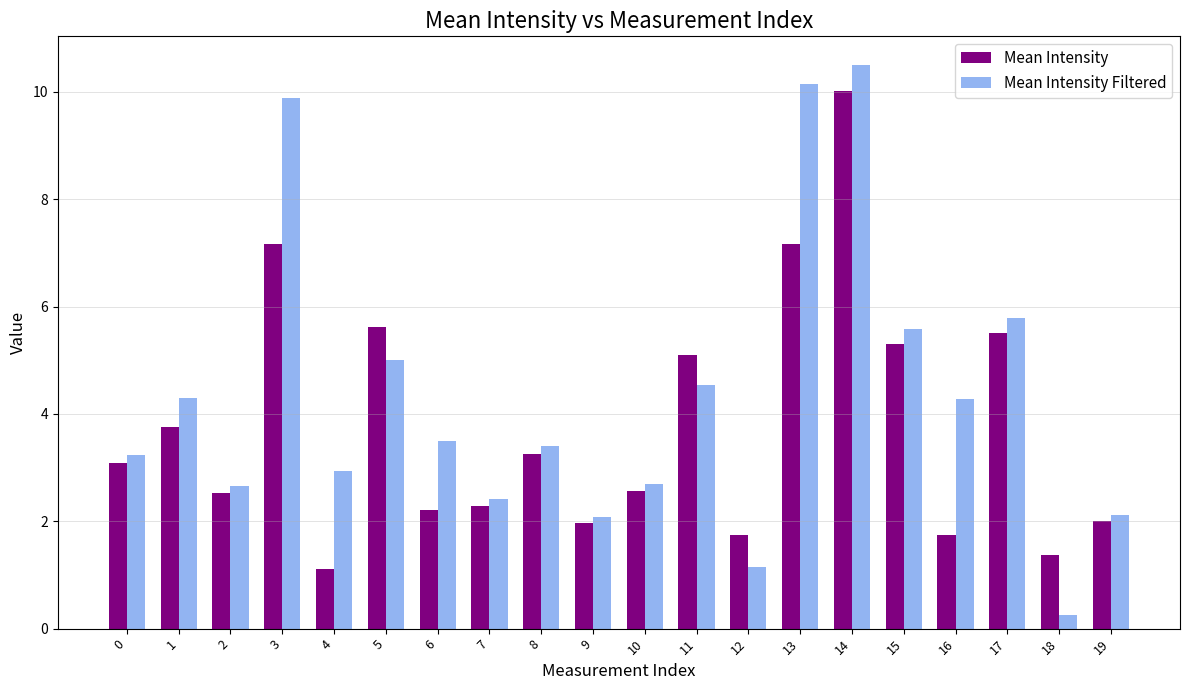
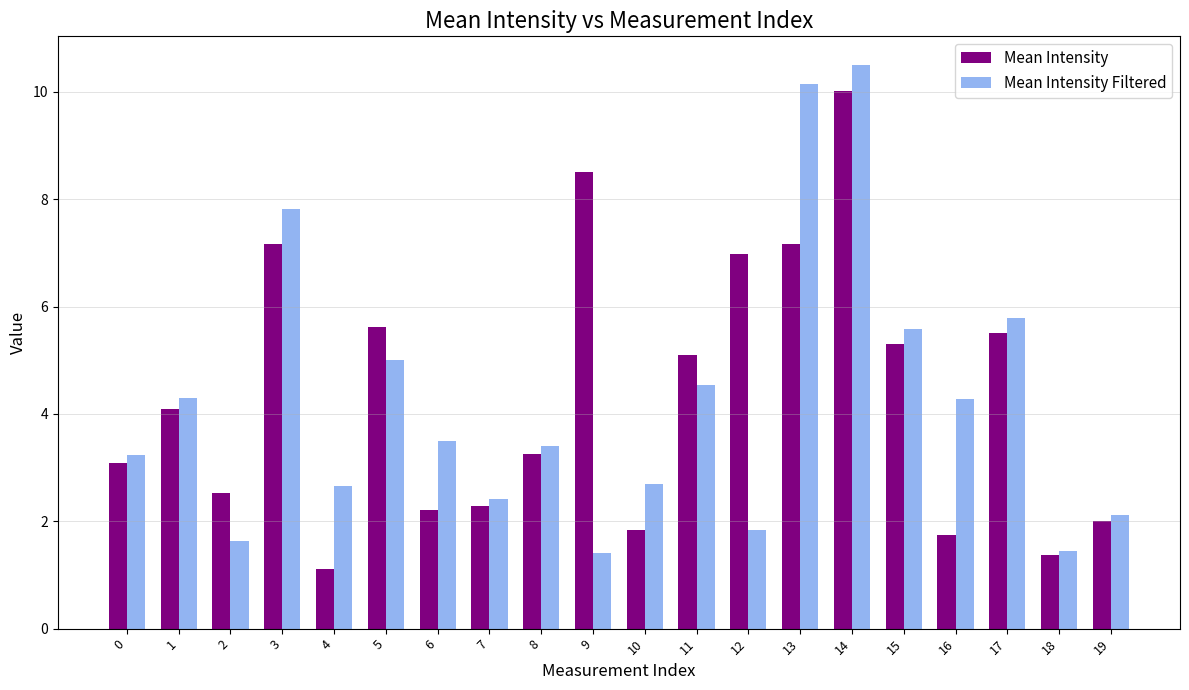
Mean Intensity, 1: 3.8 -> 4.1
Mean Intensity Filtered, 2: 2.7 -> 1.6
Mean Intensity Filtered, 3: 9.9 -> 7.8
Mean Intensity Filtered, 4: 2.9 -> 2.7
Mean Intensity, 9: 2.0 -> 8.5
Mean Intensity Filtered, 9: 2.1 -> 1.4
Mean Intensity, 10: 2.6 -> 1.8
Mean Intensity, 12: 1.7 -> 7.0
Mean Intensity Filtered, 12: 1.1 -> 1.8
Mean Intensity Filtered, 18: 0.3 -> 1.4
